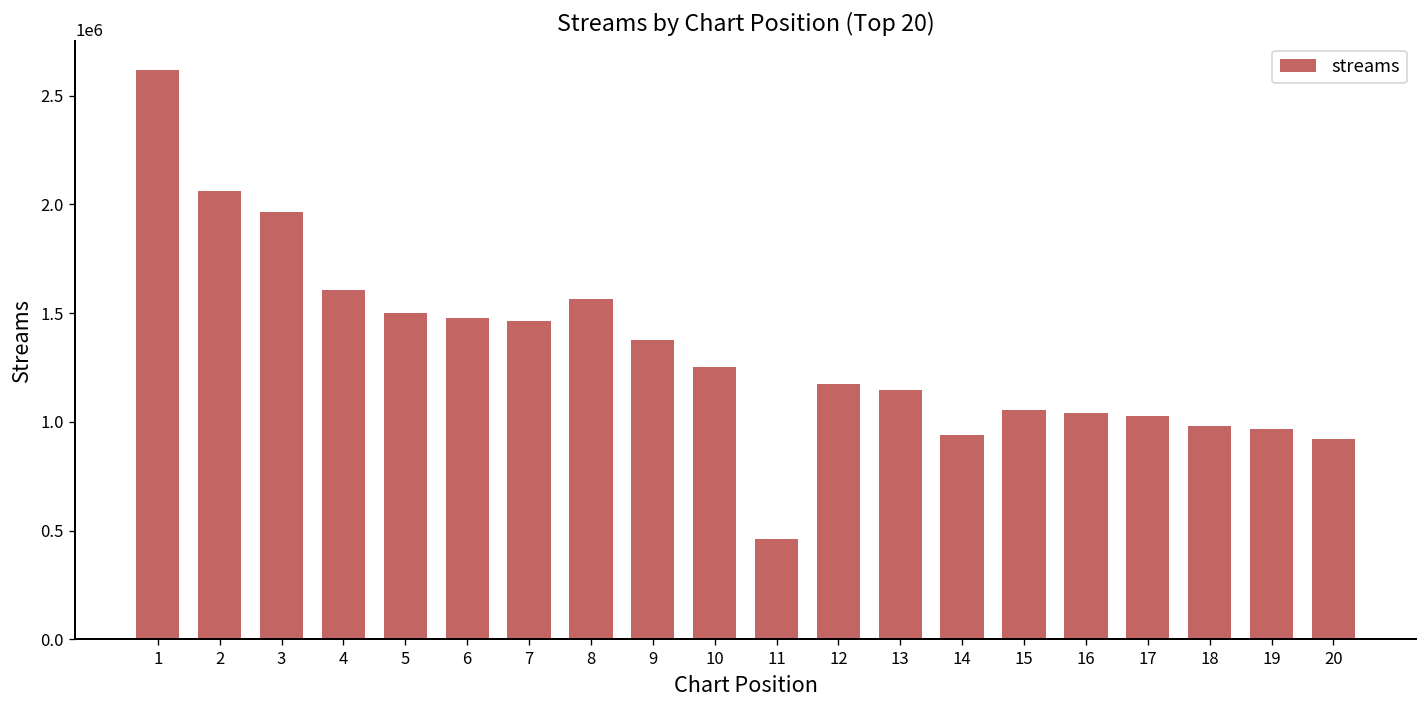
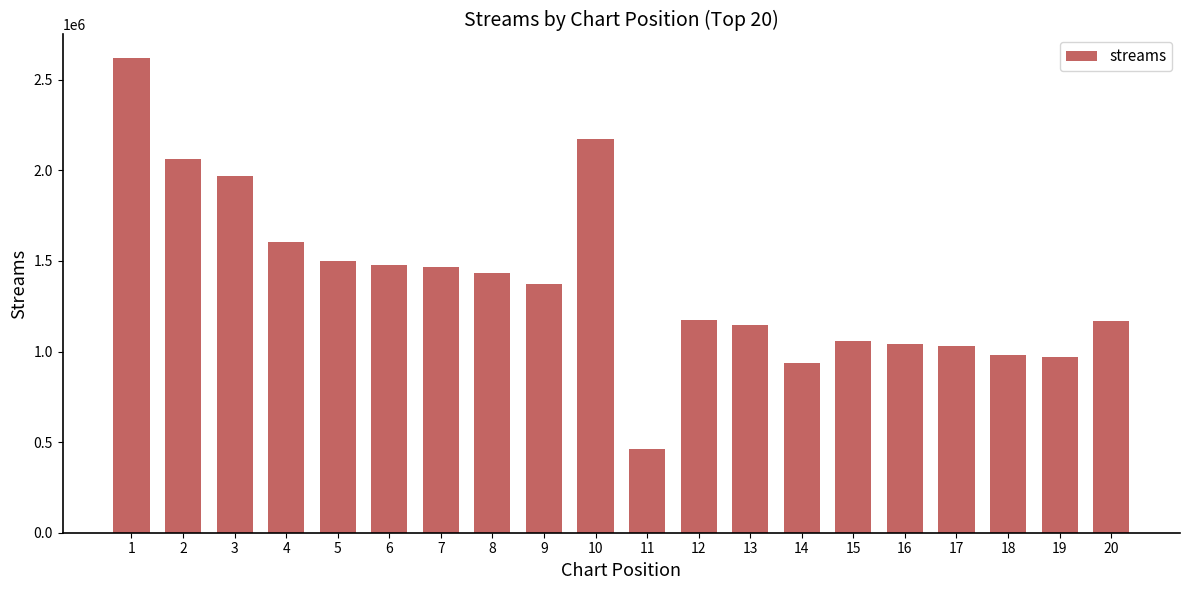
8: 1560000 -> 1440000
10: 1250000 -> 2170000
20: 920000 -> 1170000
